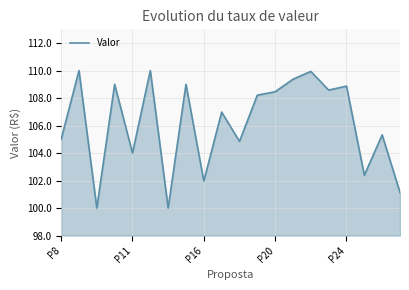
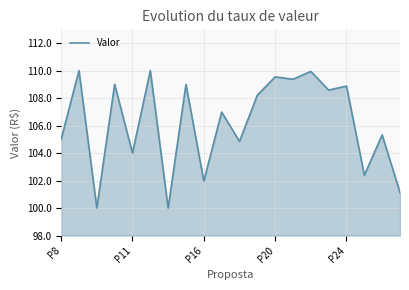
P20: 108.5 -> 109.5
